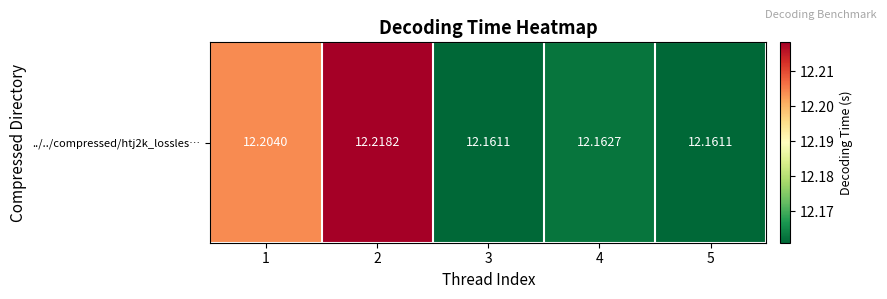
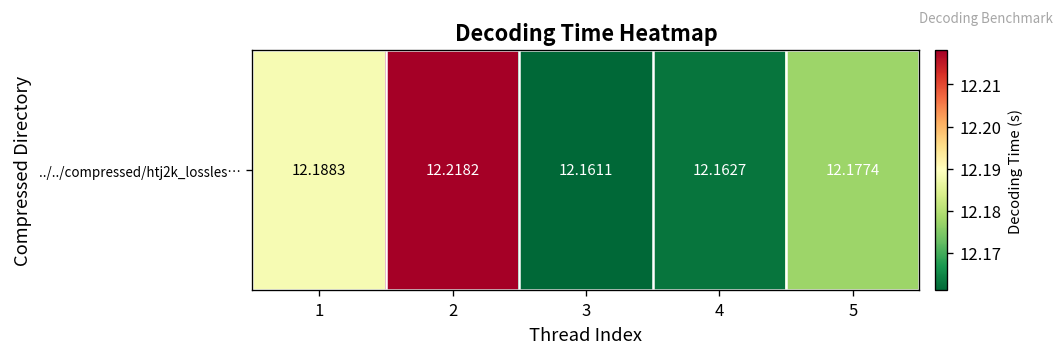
../../compressed/htj2k_lossles…, 1: 12.2040 -> 12.1883
../../compressed/htj2k_lossles…, 5: 12.1611 -> 12.1774
